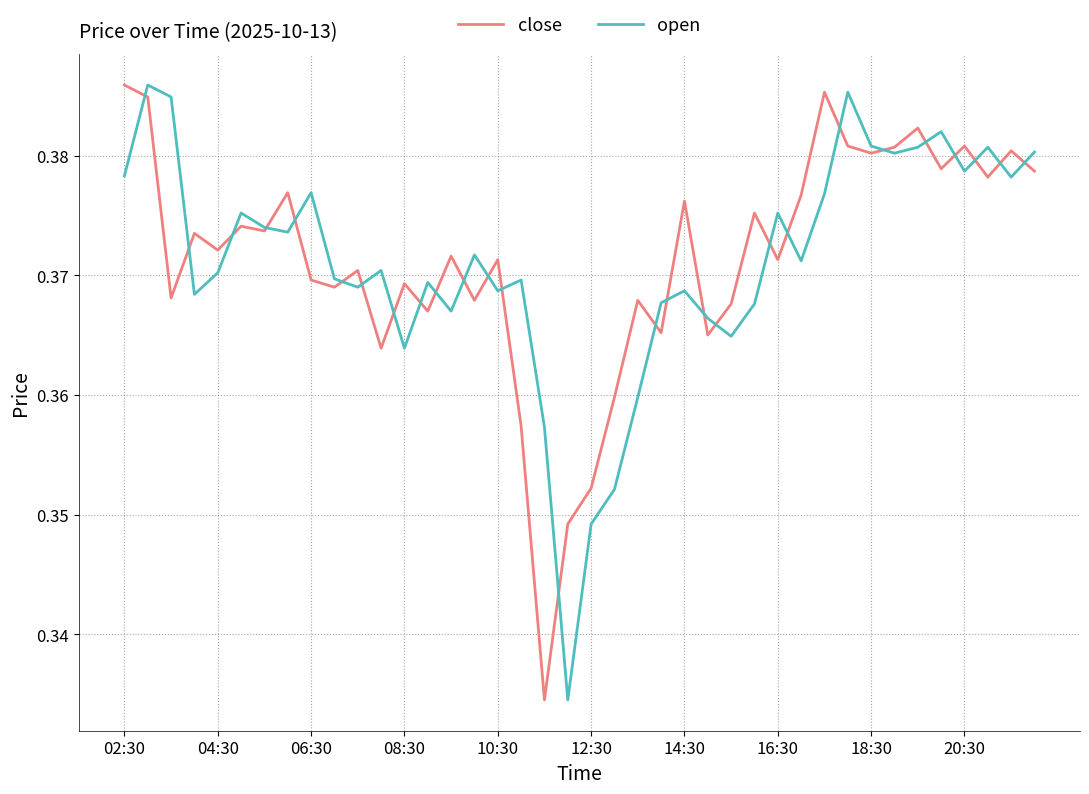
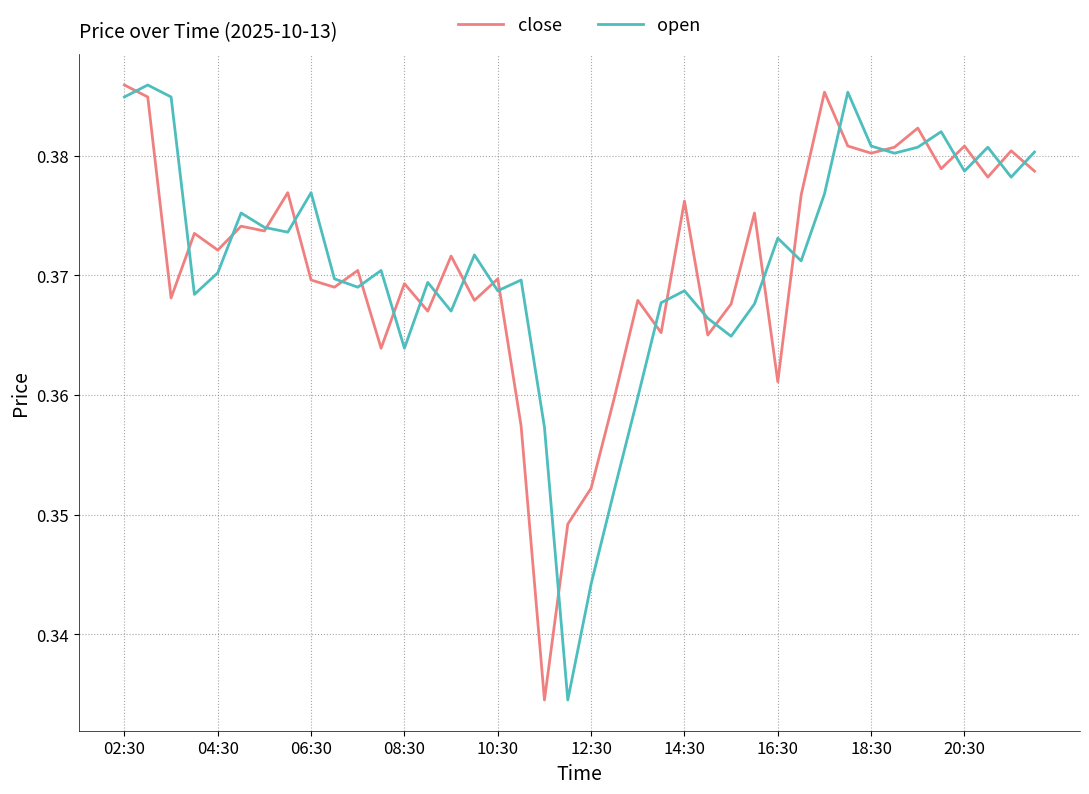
open, 02:30: 0.3783 -> 0.3849
close, 10:30: 0.3713 -> 0.3697
open, 12:30: 0.3492 -> 0.3442
close, 16:30: 0.3713 -> 0.3611
open, 16:30: 0.3752 -> 0.3731
